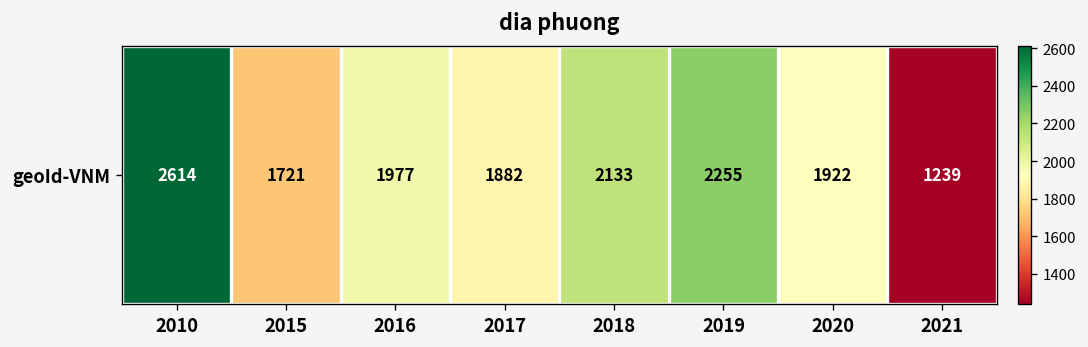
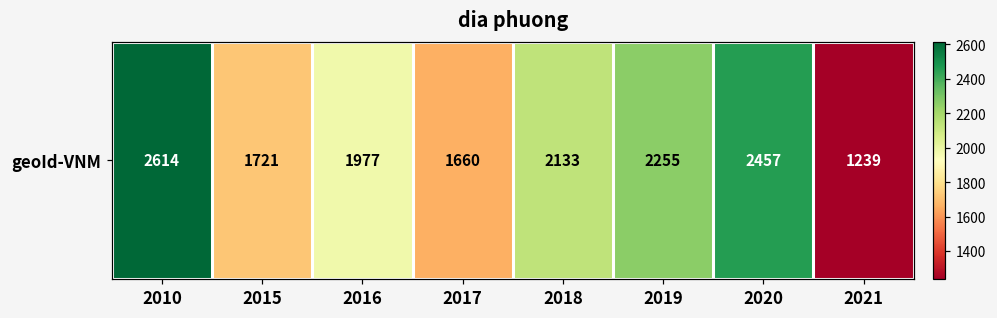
geoId-VNM, 2017: 1882 -> 1660
geoId-VNM, 2020: 1922 -> 2457
